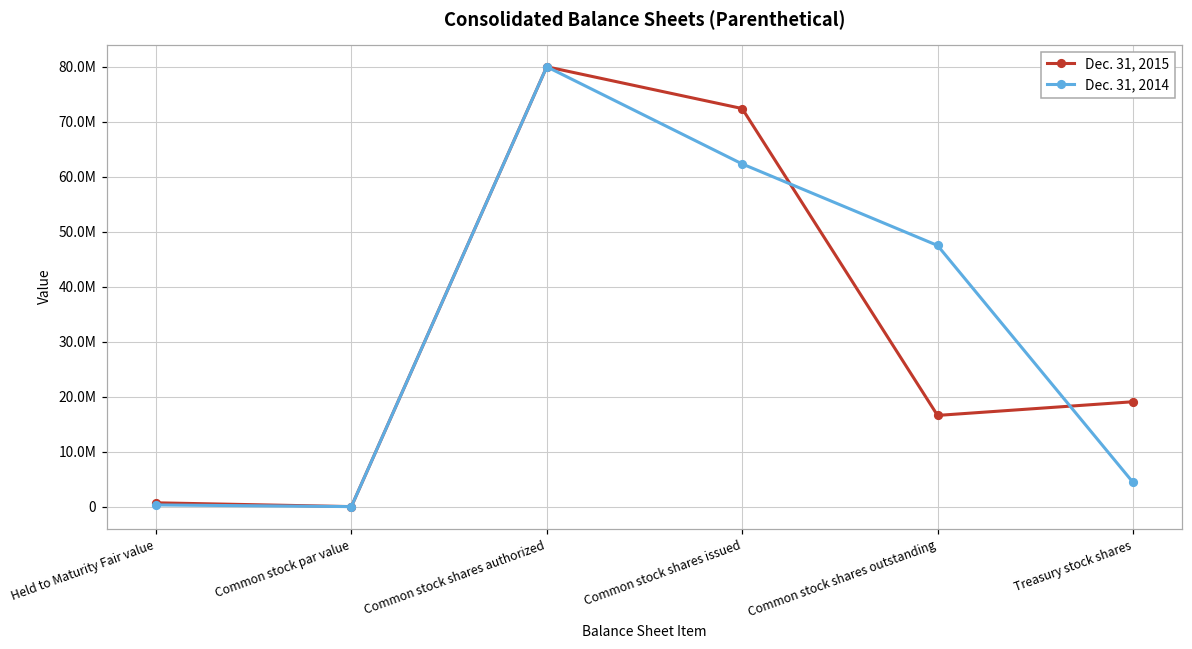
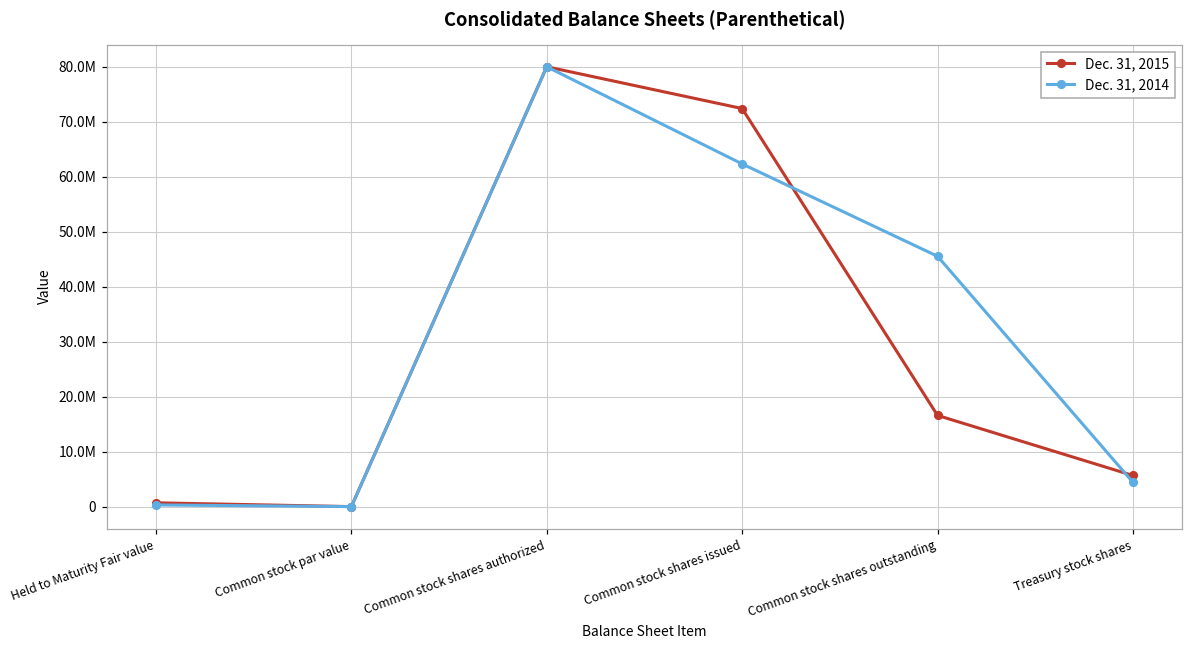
Dec. 31, 2014, Common stock shares outstanding: 47000000 -> 46000000
Dec. 31, 2015, Treasury stock shares: 19000000 -> 6000000
